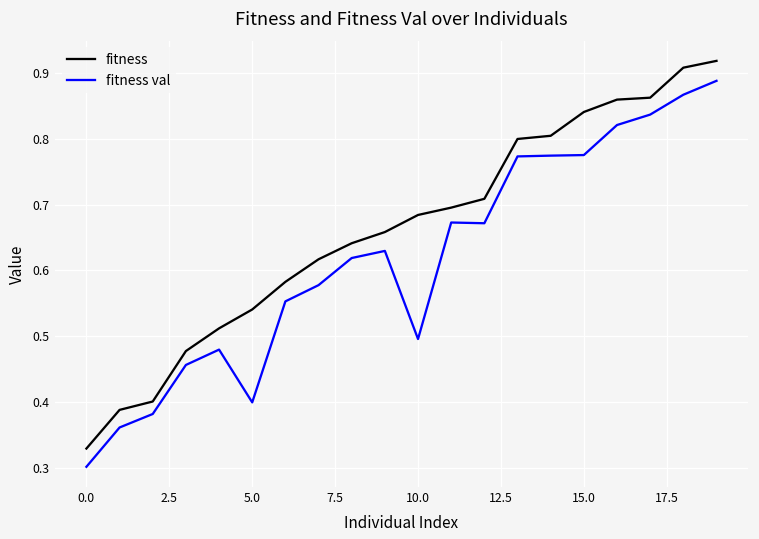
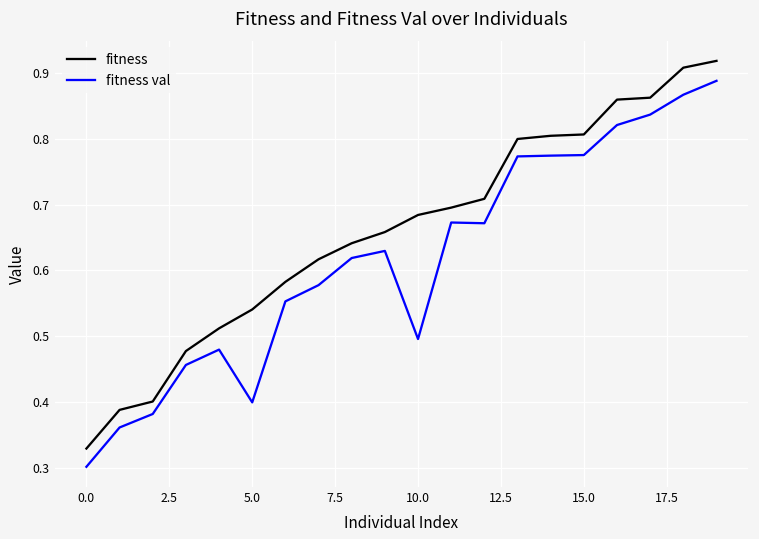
fitness, 15.0: 0.84 -> 0.81
